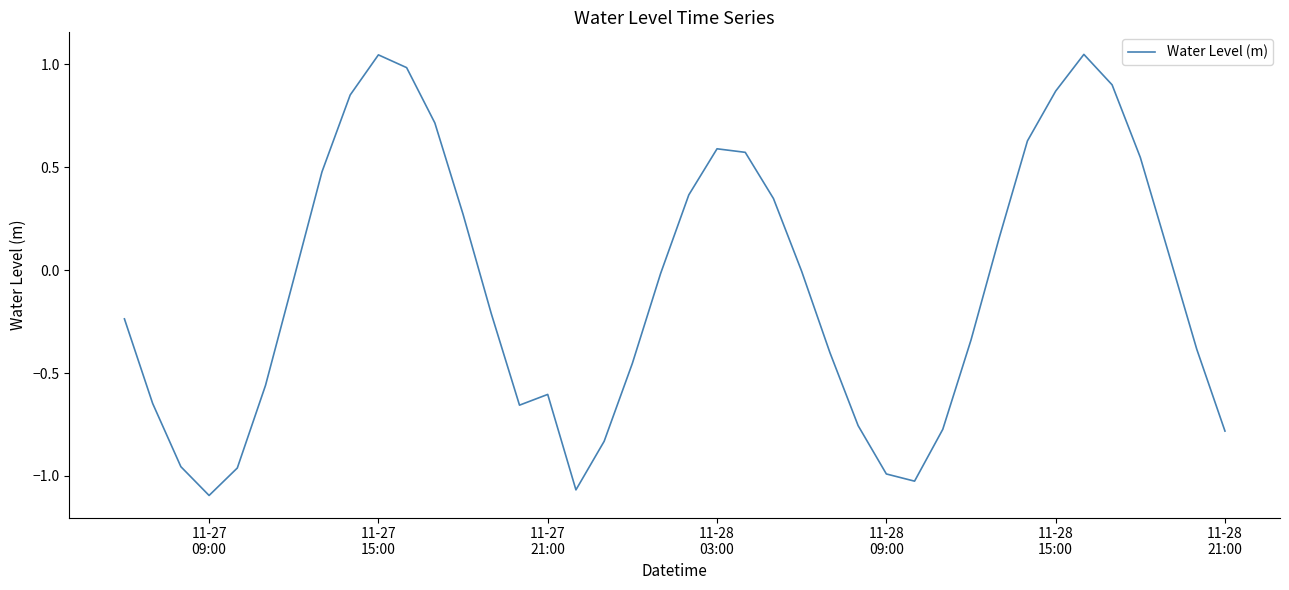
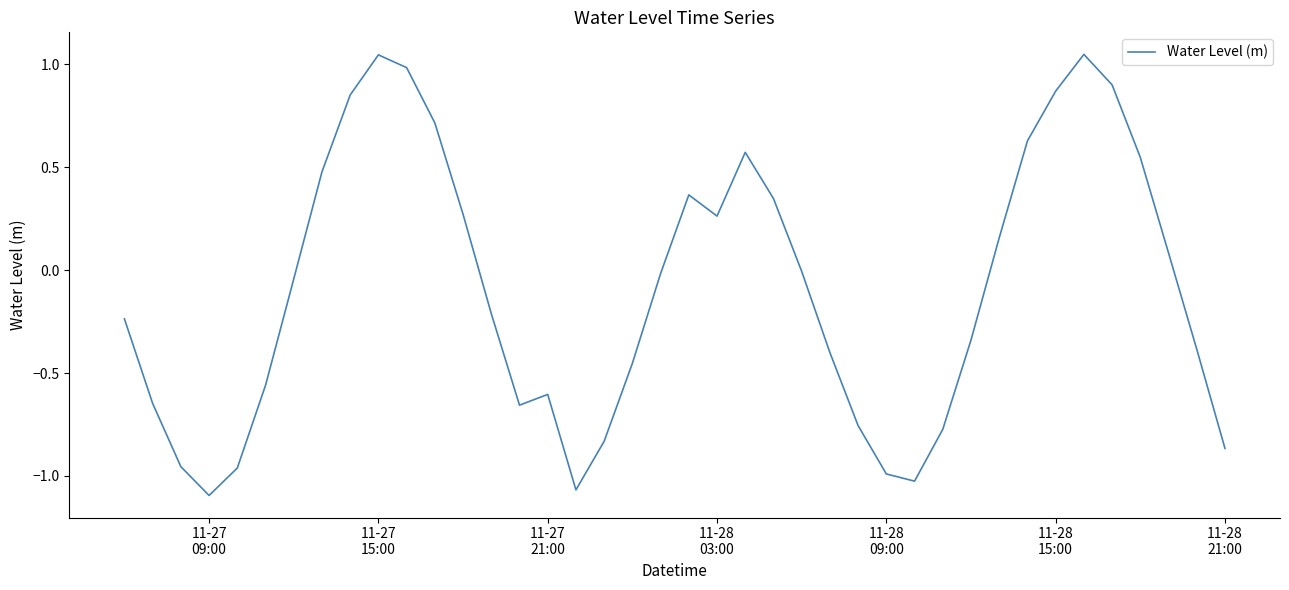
11-28 03:00: 0.59 -> 0.26
11-28 21:00: -0.78 -> -0.87
